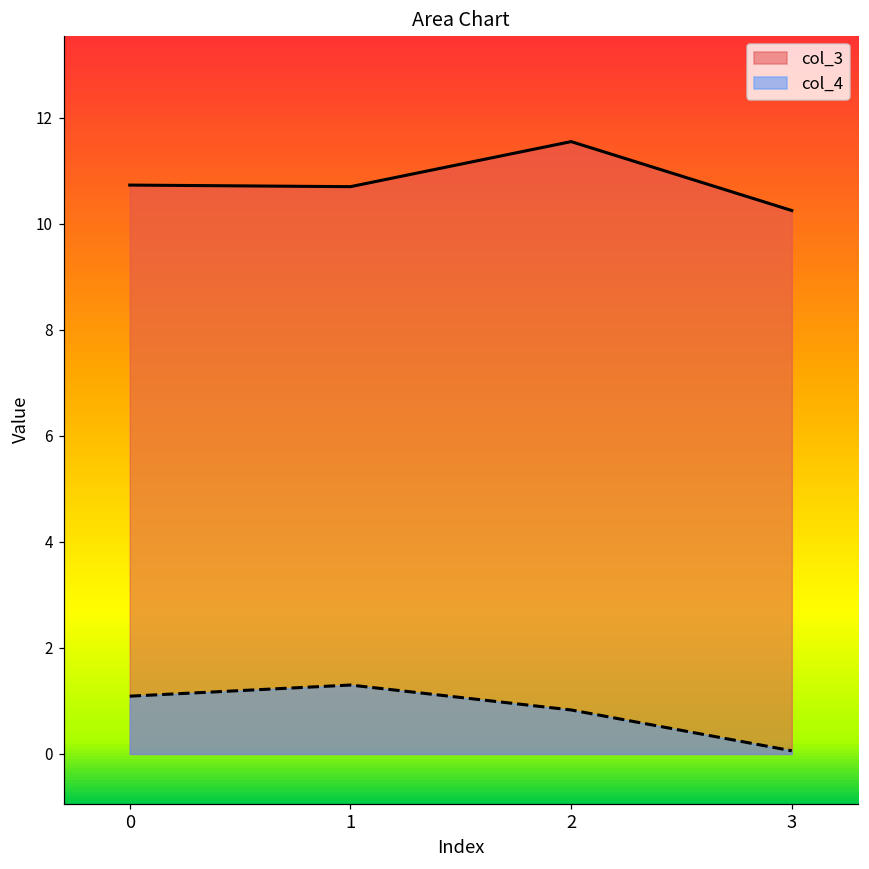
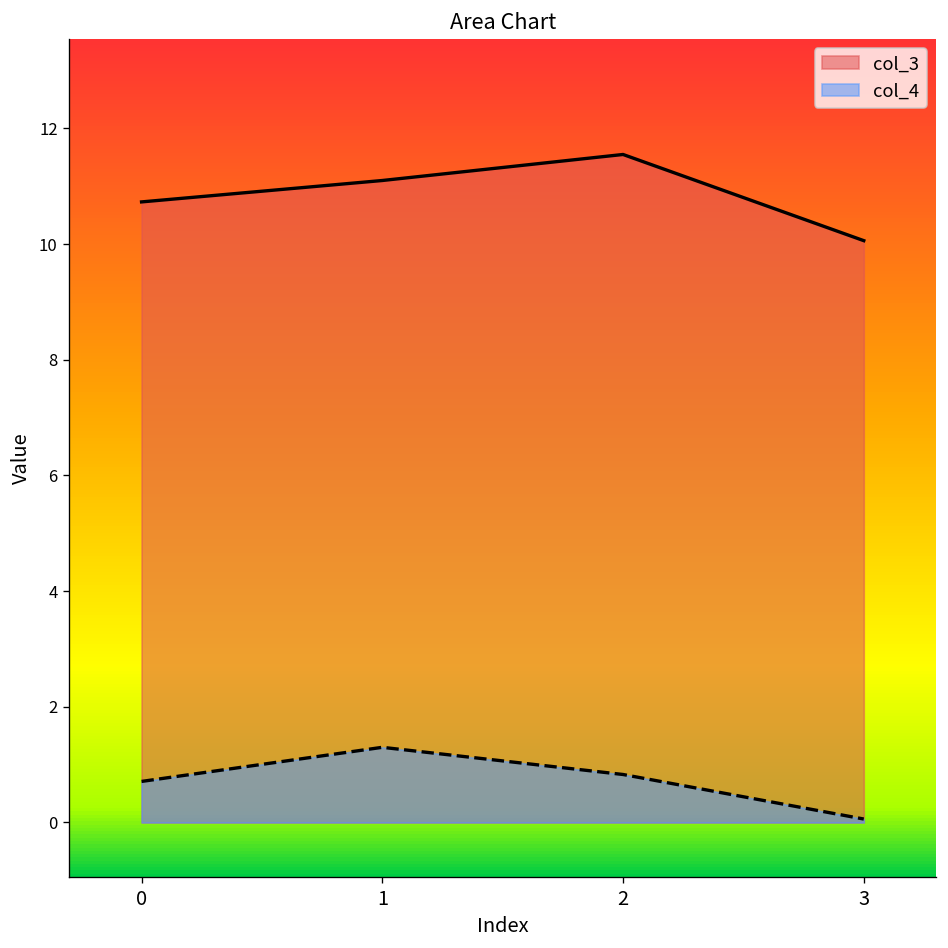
col_4, 0: 1.1 -> 0.7
col_3, 1: 10.7 -> 11.1
col_3, 3: 10.3 -> 10.1
